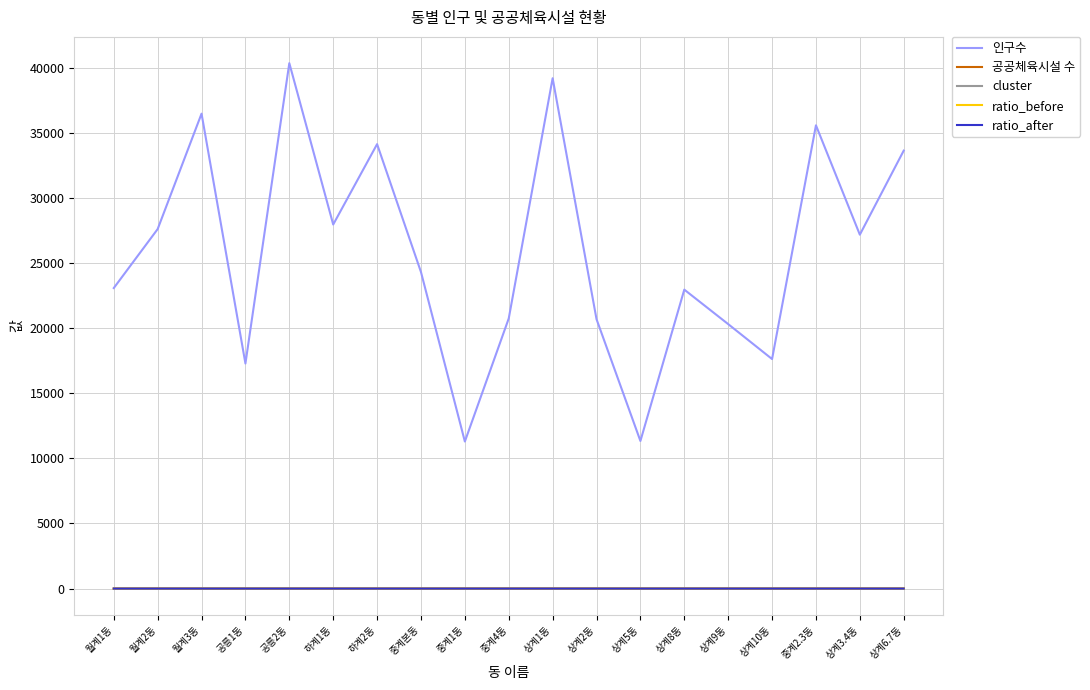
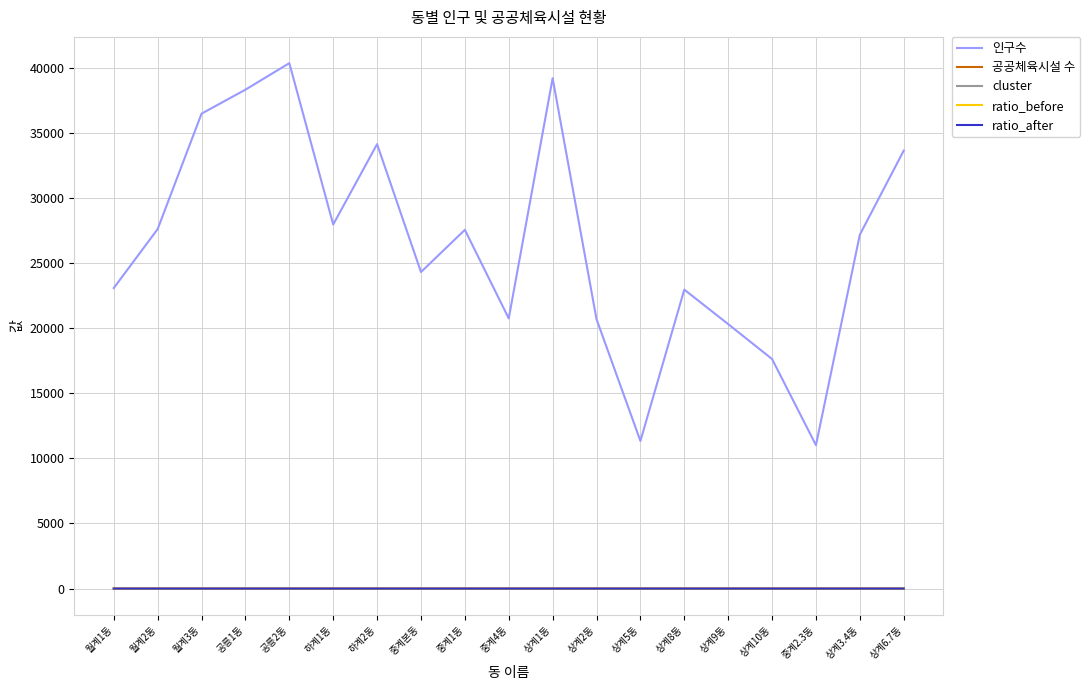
인구수, 공릉1동: 17300 -> 38300
인구수, 중계1동: 11300 -> 27600
인구수, 중계2.3동: 35600 -> 11000
